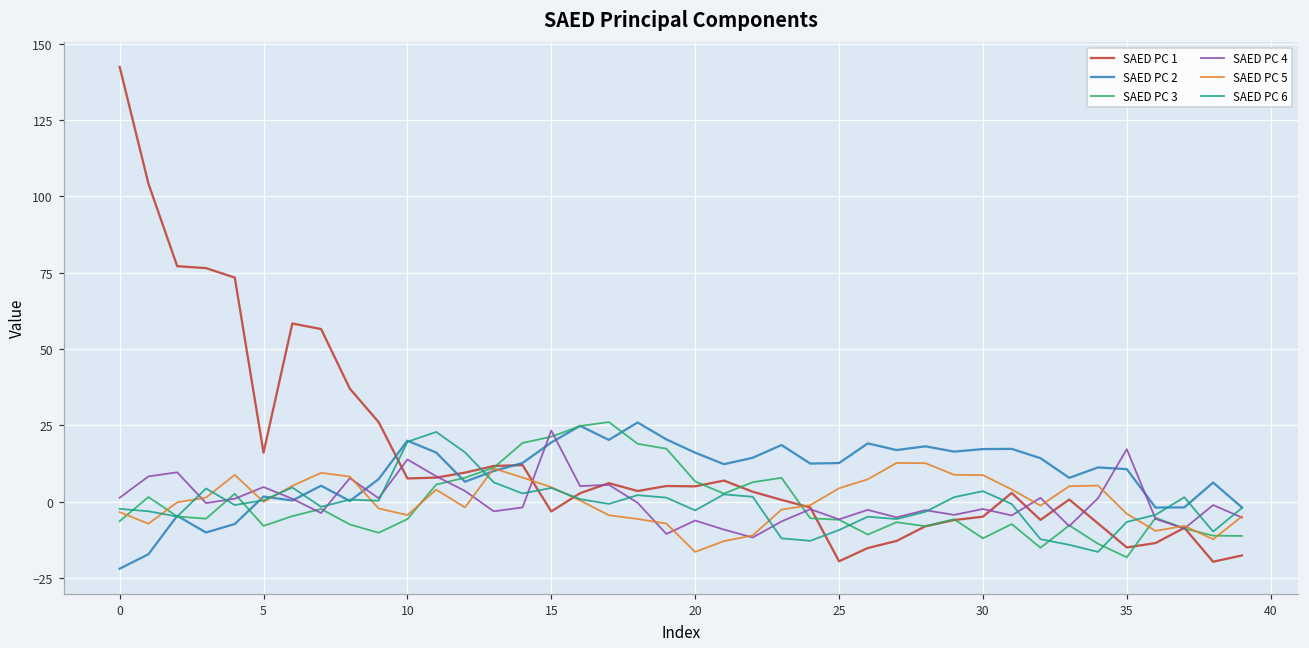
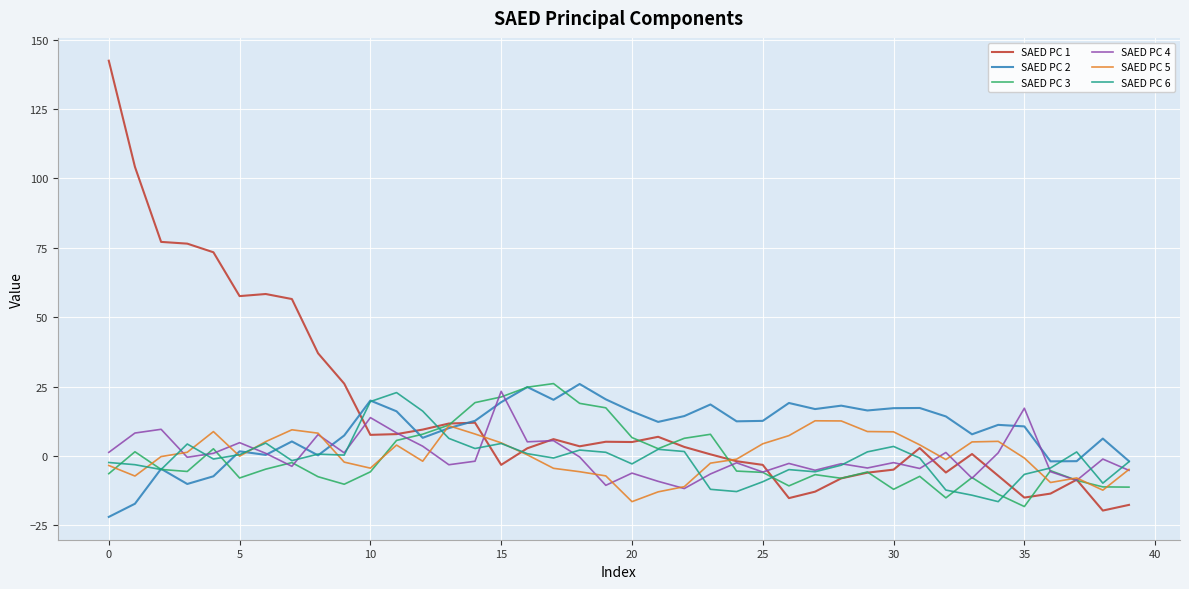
SAED PC 1, 5: 16 -> 58
SAED PC 1, 25: -20 -> -3
SAED PC 5, 35: -4 -> -1
